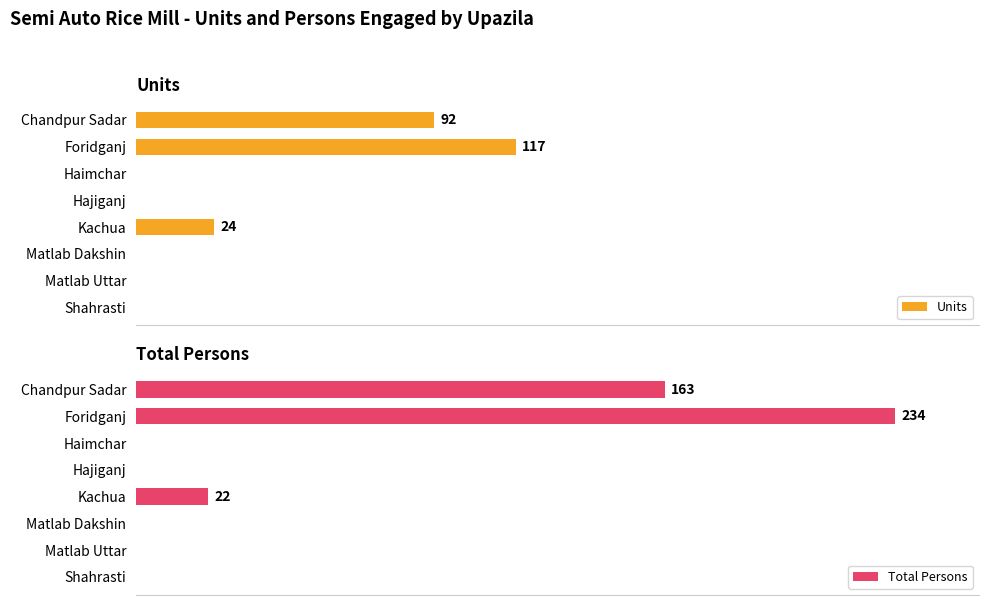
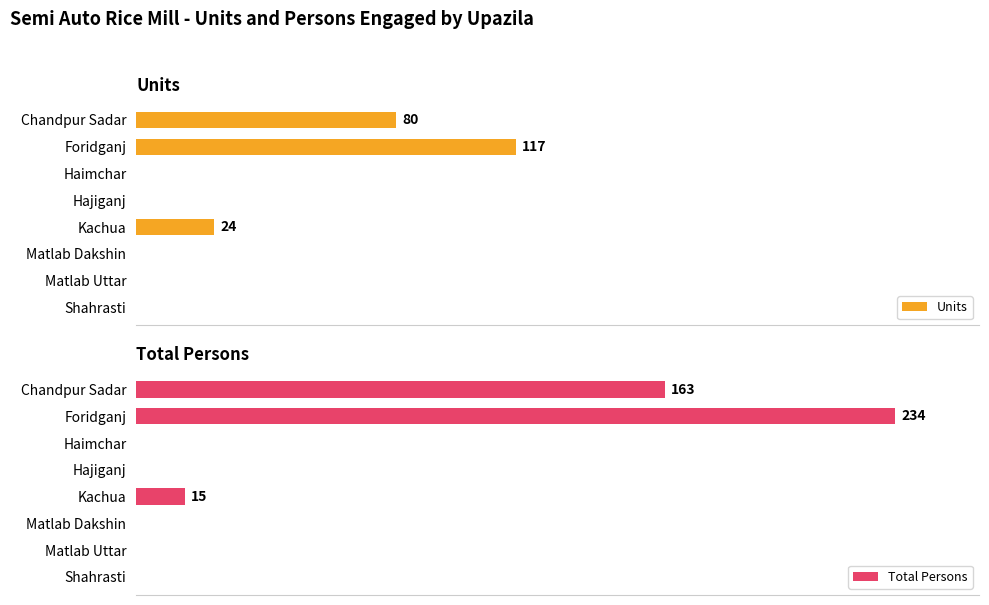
Units, Chandpur Sadar: 92 -> 80
Total Persons, Kachua: 22 -> 15
